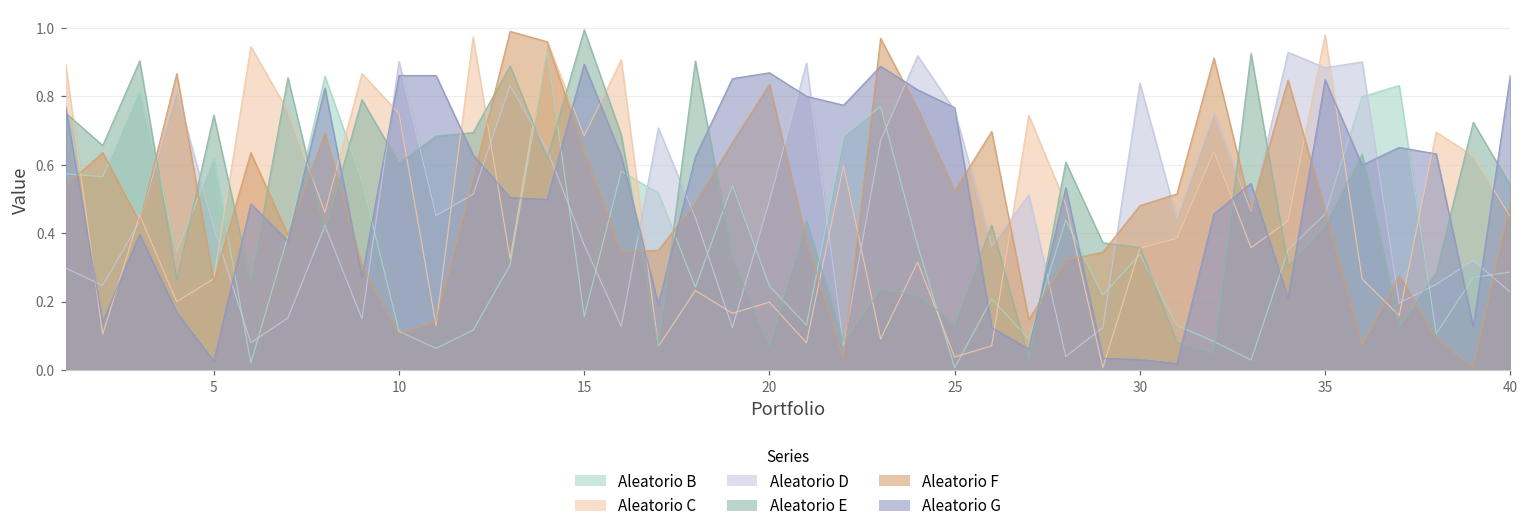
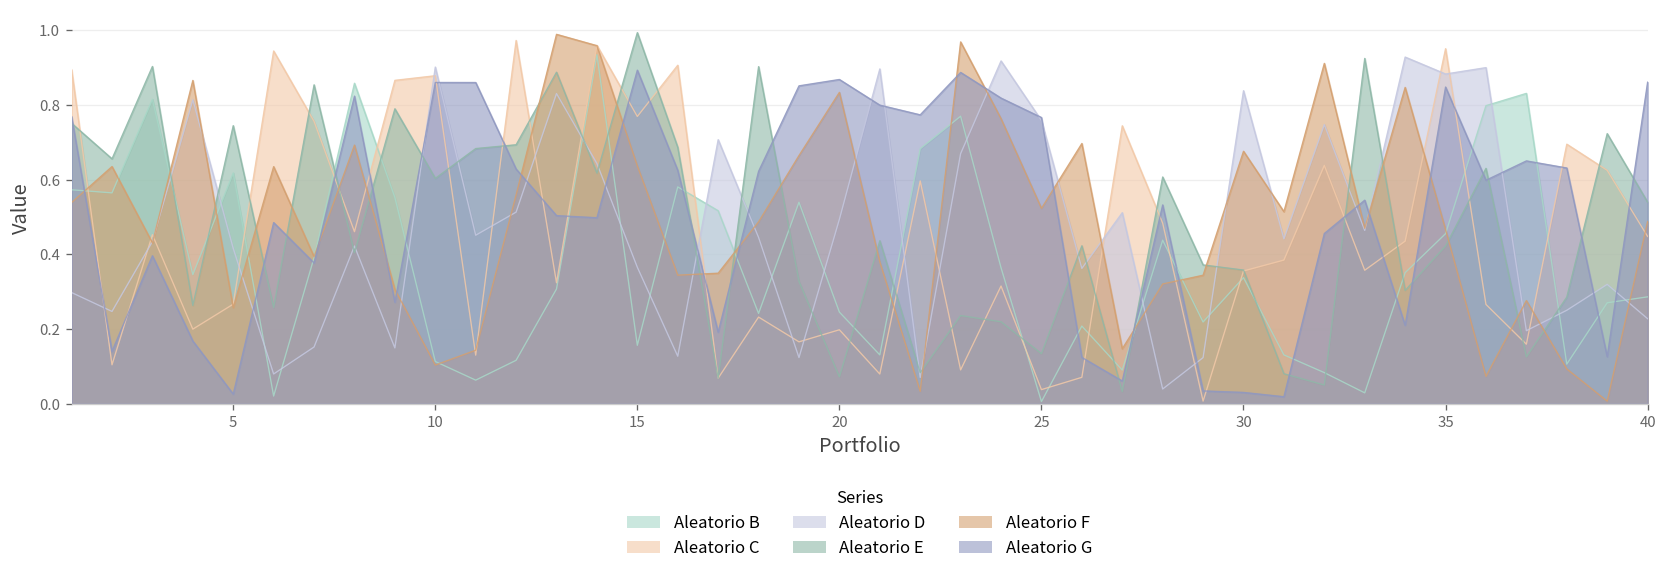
Aleatorio C, 10: 0.75 -> 0.88
Aleatorio C, 15: 0.68 -> 0.77
Aleatorio F, 30: 0.48 -> 0.68
Aleatorio C, 35: 0.98 -> 0.95
